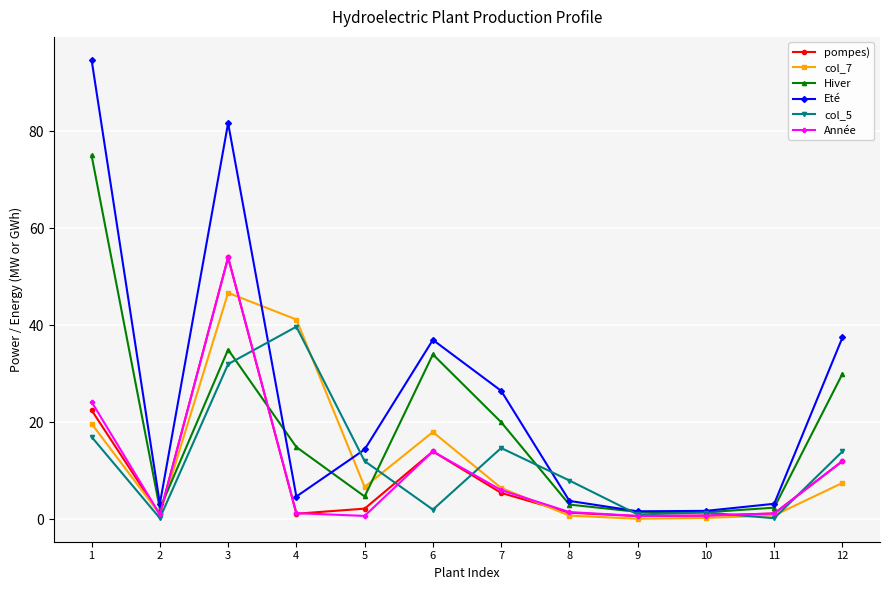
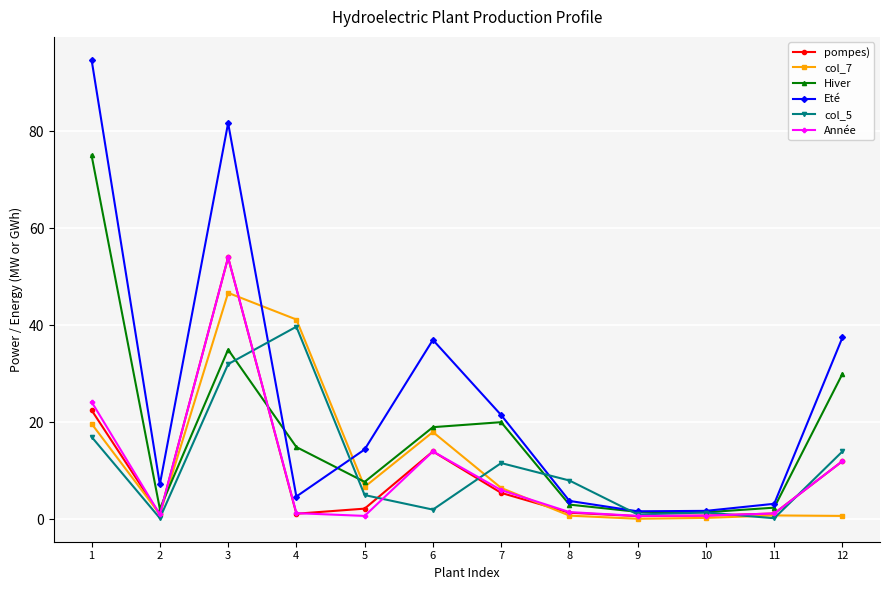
Eté, 2: 3 -> 7
Hiver, 5: 5 -> 8
col_5, 5: 12 -> 5
Hiver, 6: 34 -> 19
Eté, 7: 27 -> 22
col_5, 7: 15 -> 12
col_7, 12: 8 -> 1
